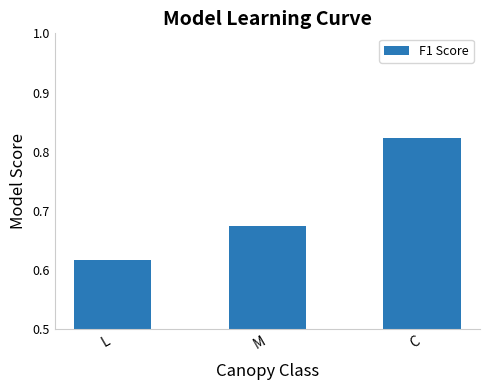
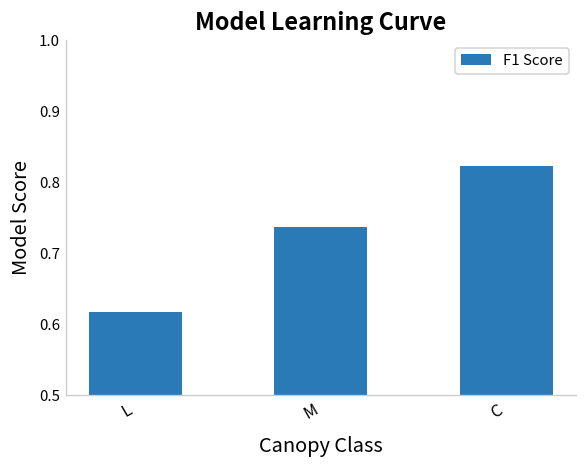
M: 0.67 -> 0.74
